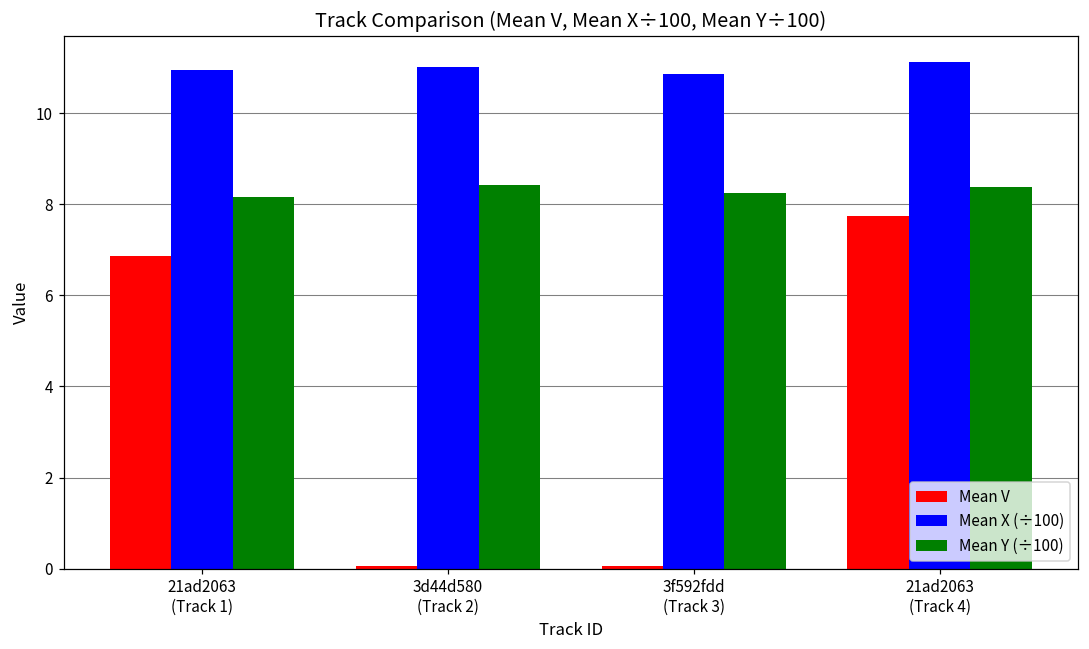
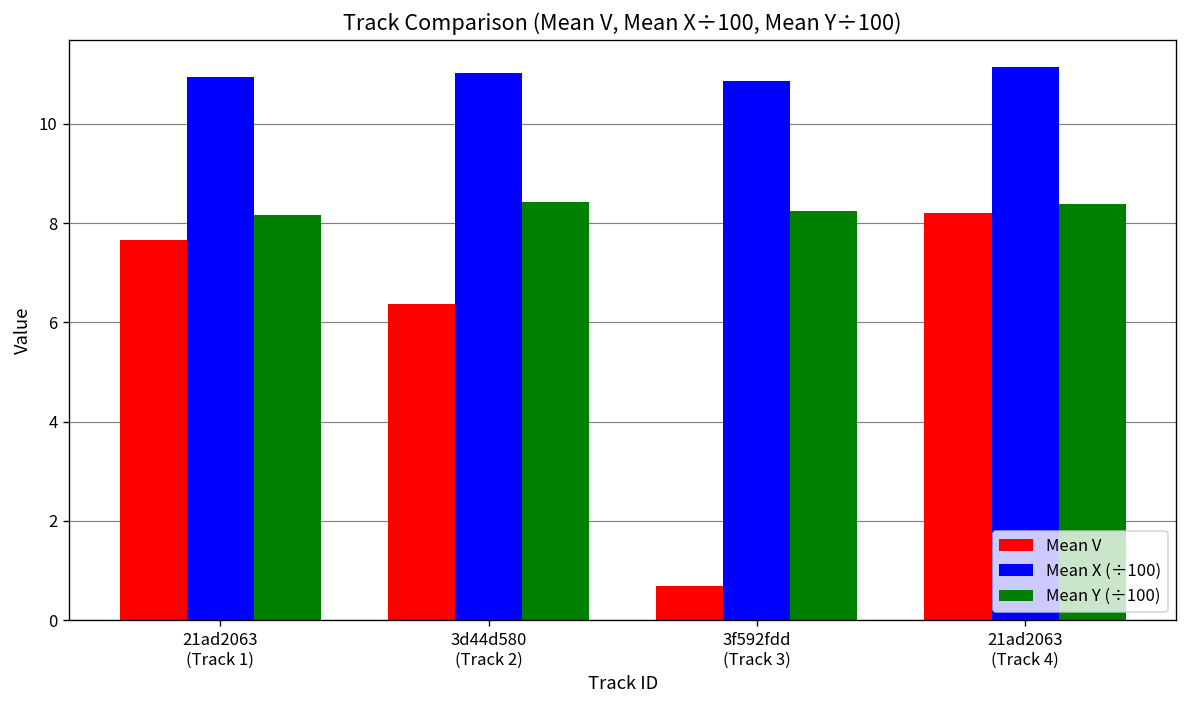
Mean V, 21ad2063 (Track 1): 6.9 -> 7.7
Mean V, 3d44d580 (Track 2): 0.1 -> 6.4
Mean V, 3f592fdd (Track 3): 0.1 -> 0.7
Mean V, 21ad2063 (Track 4): 7.7 -> 8.2
